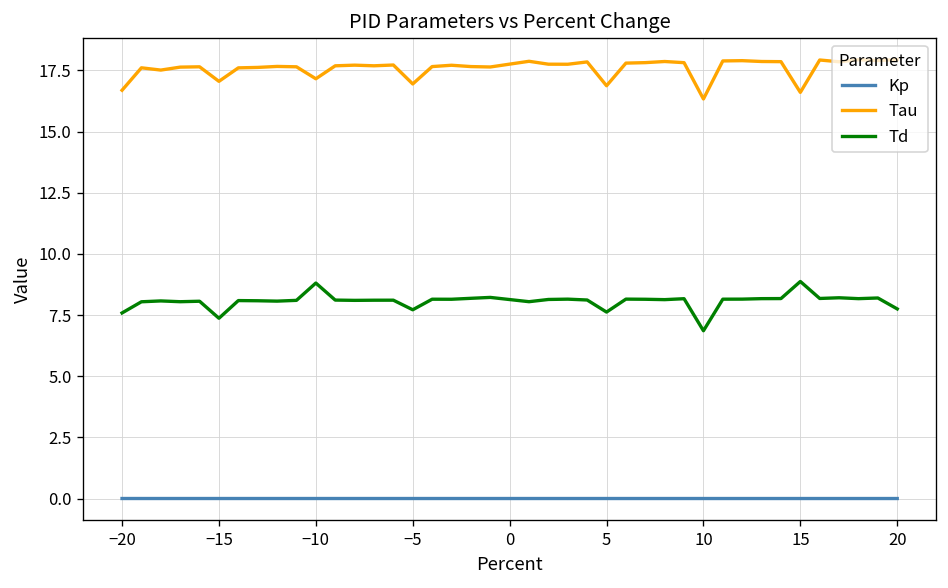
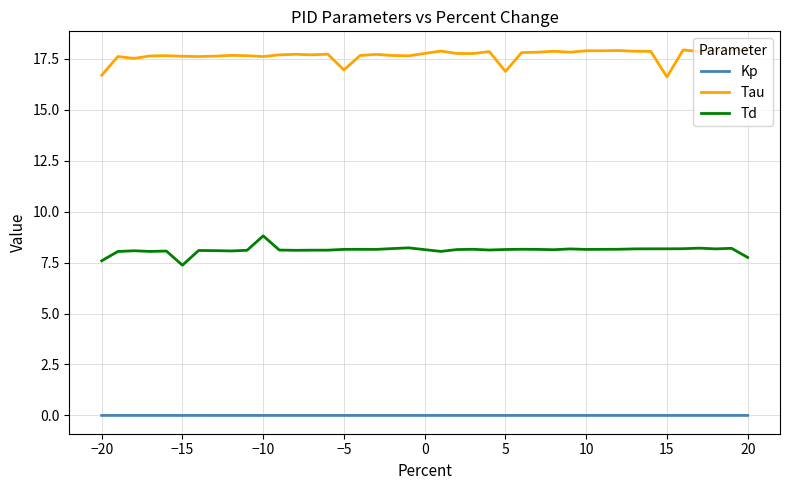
Tau, −15: 17.1 -> 17.6
Tau, −10: 17.2 -> 17.6
Td, −5: 7.7 -> 8.1
Td, 5: 7.6 -> 8.1
Tau, 10: 16.3 -> 17.9
Td, 10: 6.9 -> 8.1
Td, 15: 8.9 -> 8.2
